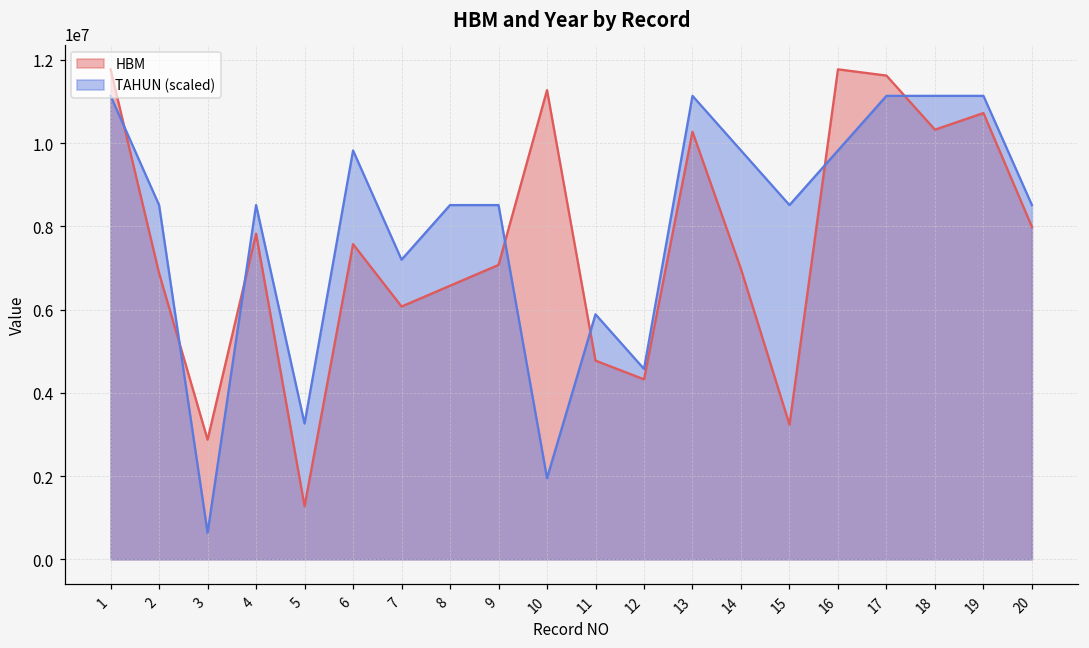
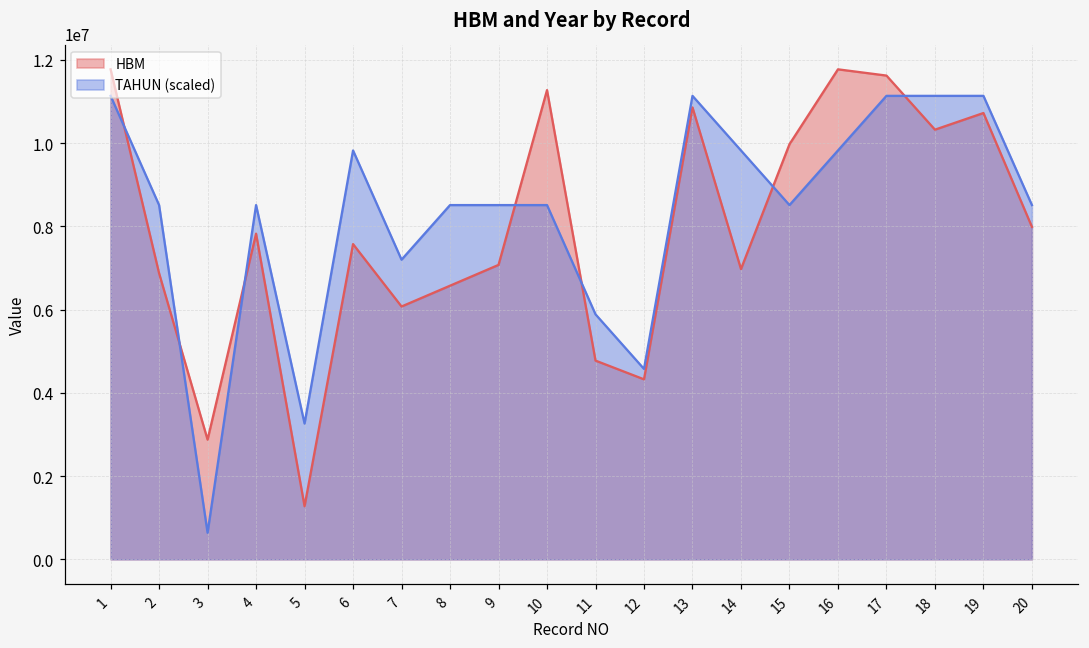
TAHUN (scaled), 10: 2000000 -> 8500000
HBM, 13: 10300000 -> 10900000
HBM, 15: 3200000 -> 10000000
